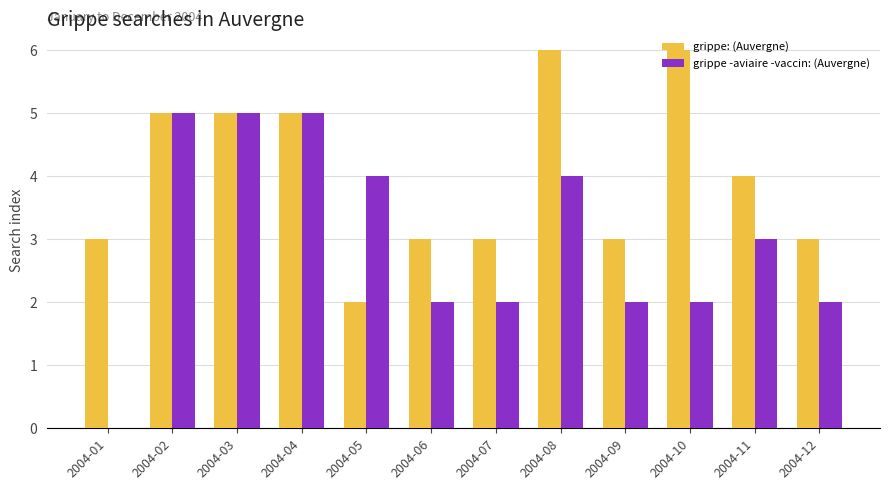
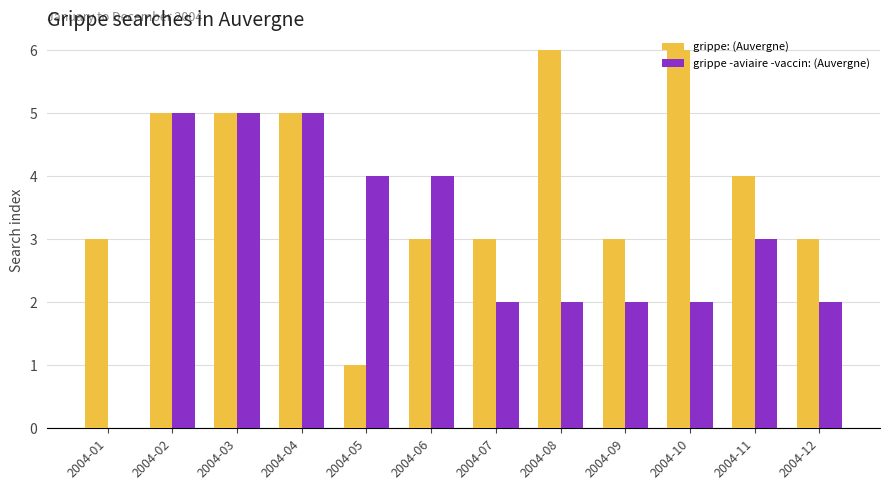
grippe: (Auvergne), 2004-05: 2 -> 1
grippe -aviaire -vaccin: (Auvergne), 2004-06: 2 -> 4
grippe -aviaire -vaccin: (Auvergne), 2004-08: 4 -> 2
